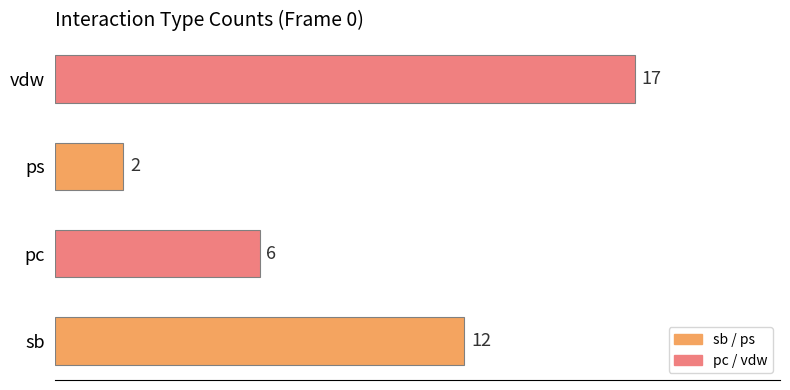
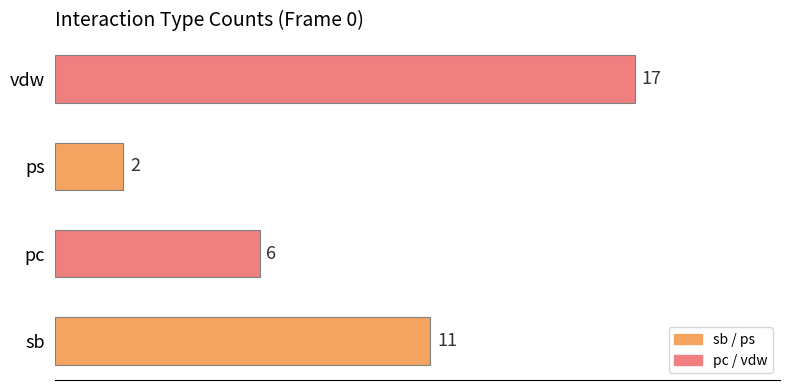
sb: 12 -> 11
